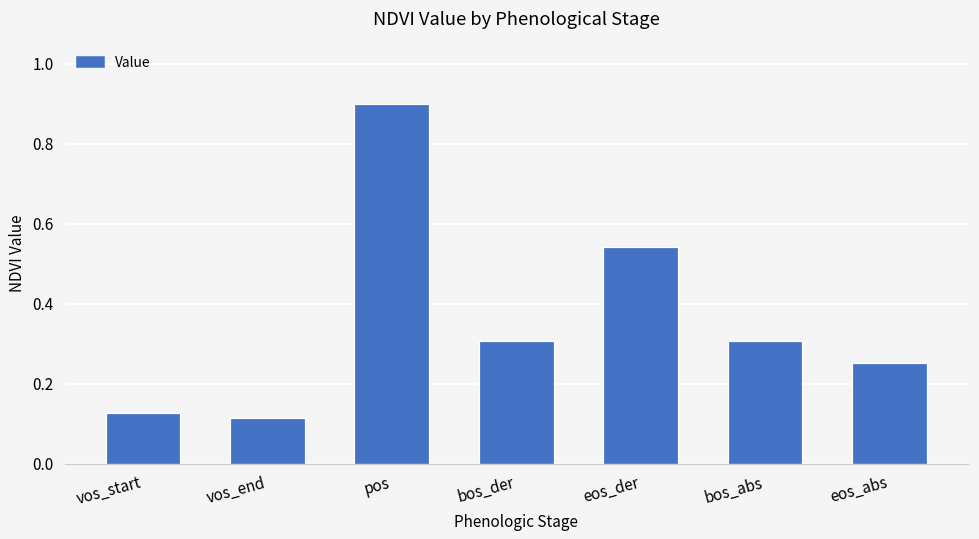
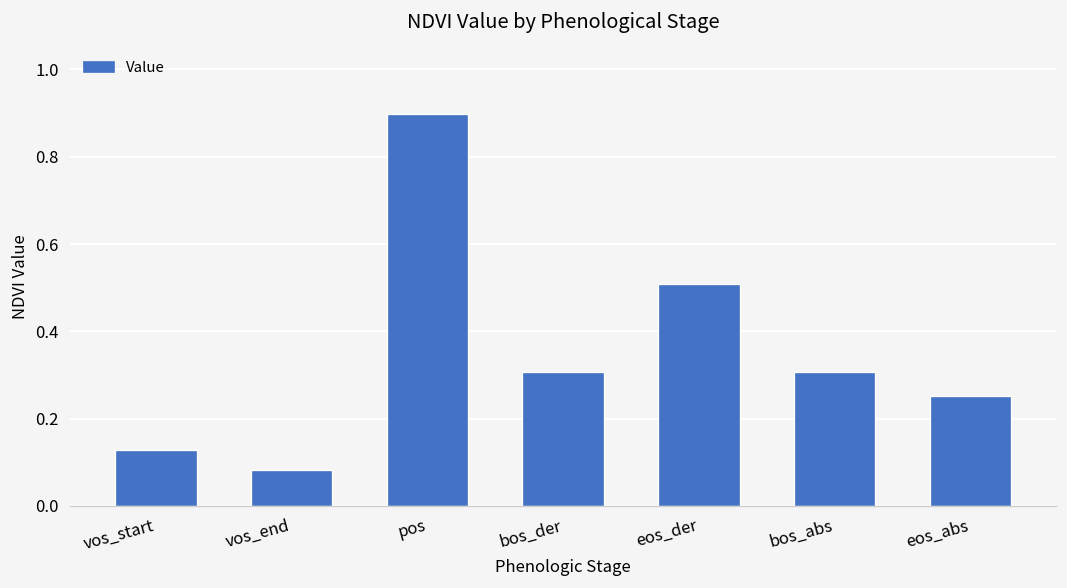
vos_end: 0.11 -> 0.08
eos_der: 0.54 -> 0.51
